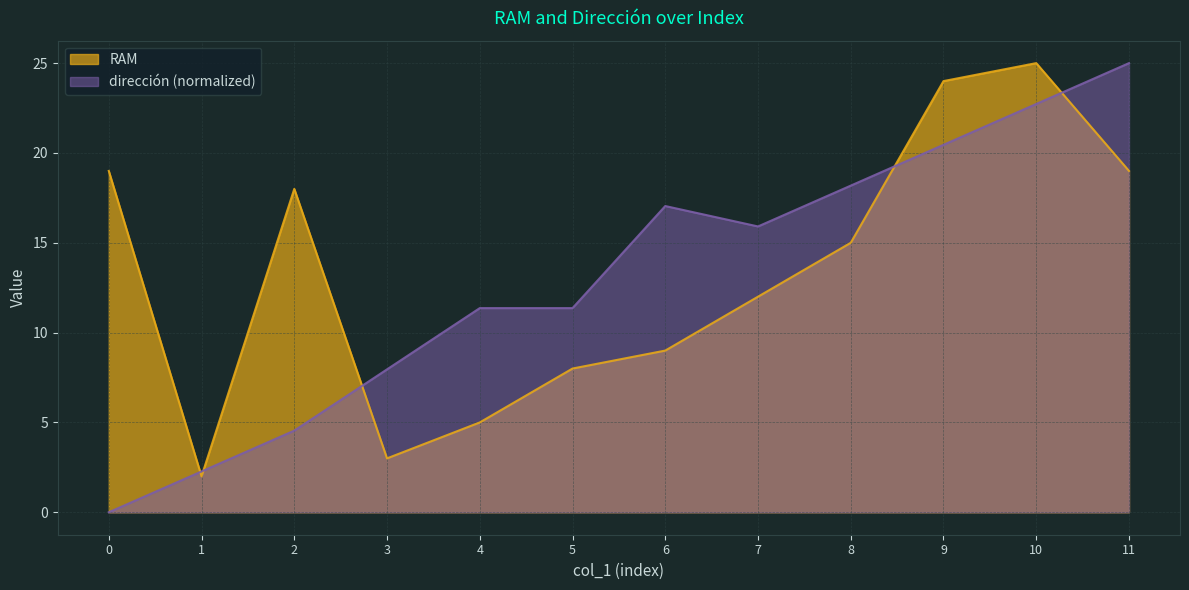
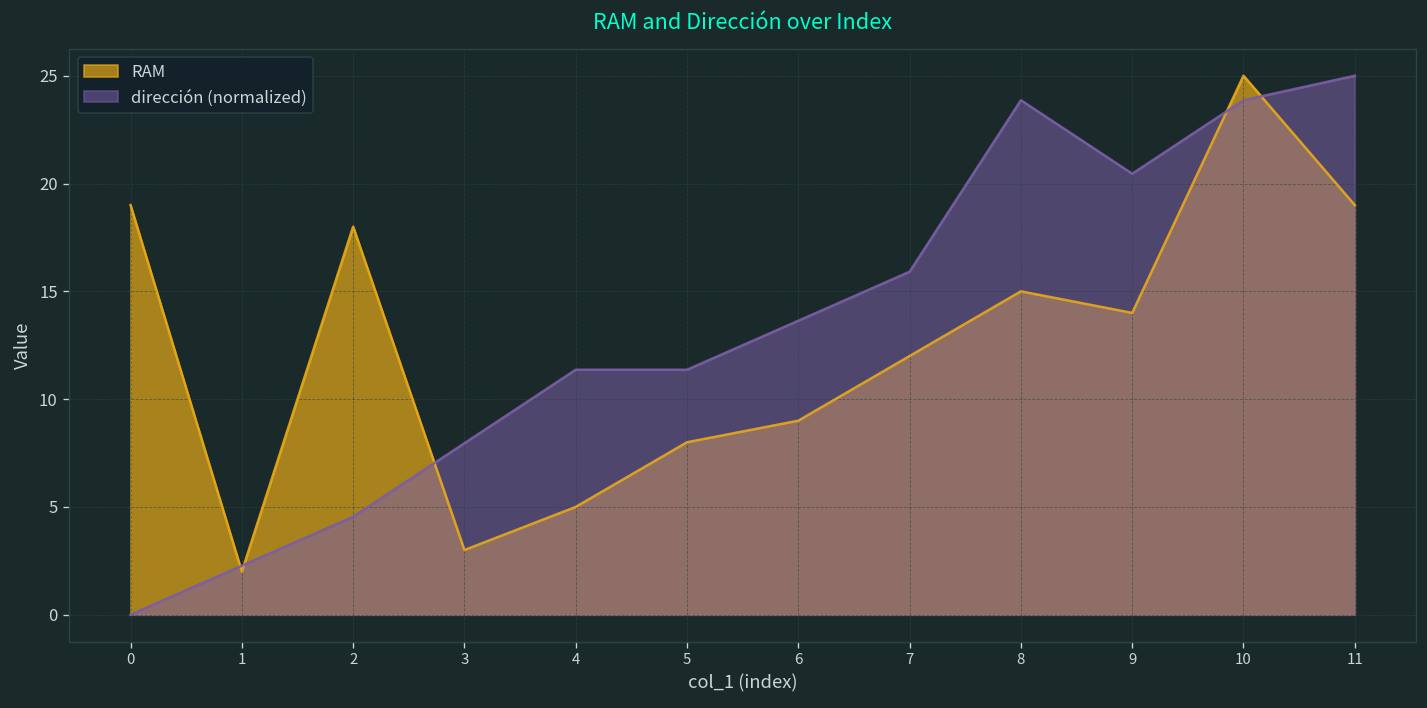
dirección (normalized), 6: 17.0 -> 13.6
dirección (normalized), 8: 18.2 -> 23.9
RAM, 9: 24 -> 14
dirección (normalized), 10: 22.7 -> 23.9
